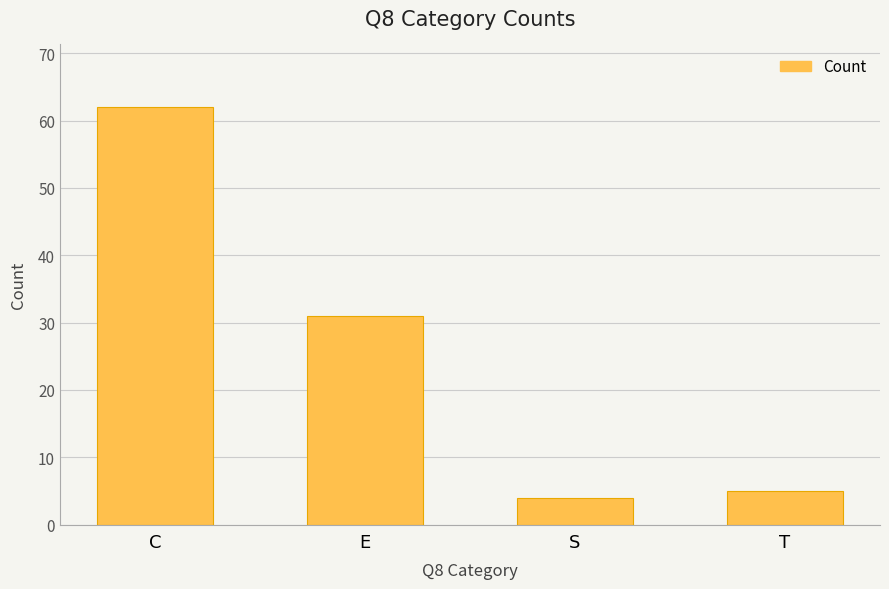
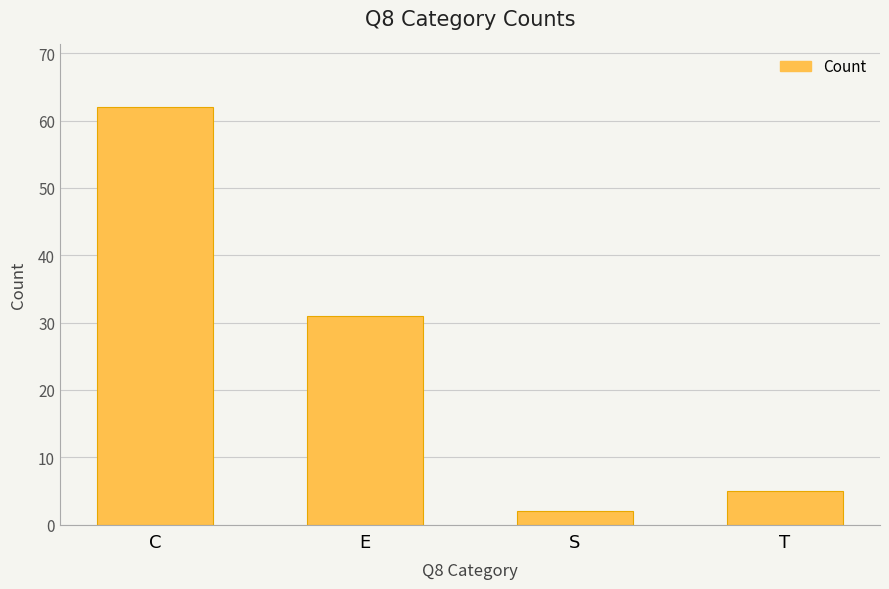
S: 4 -> 2
